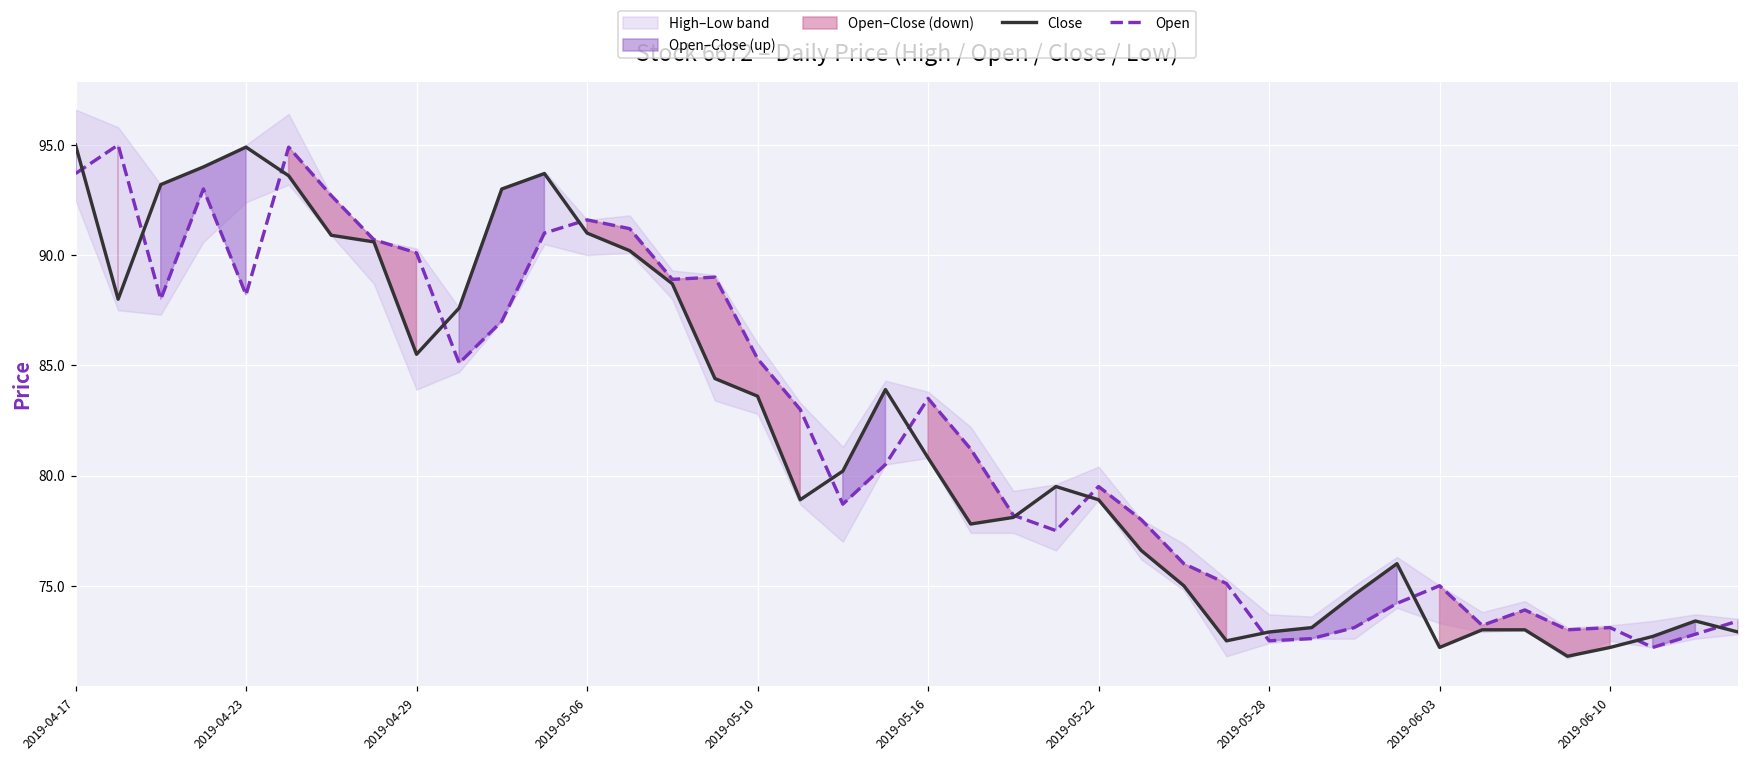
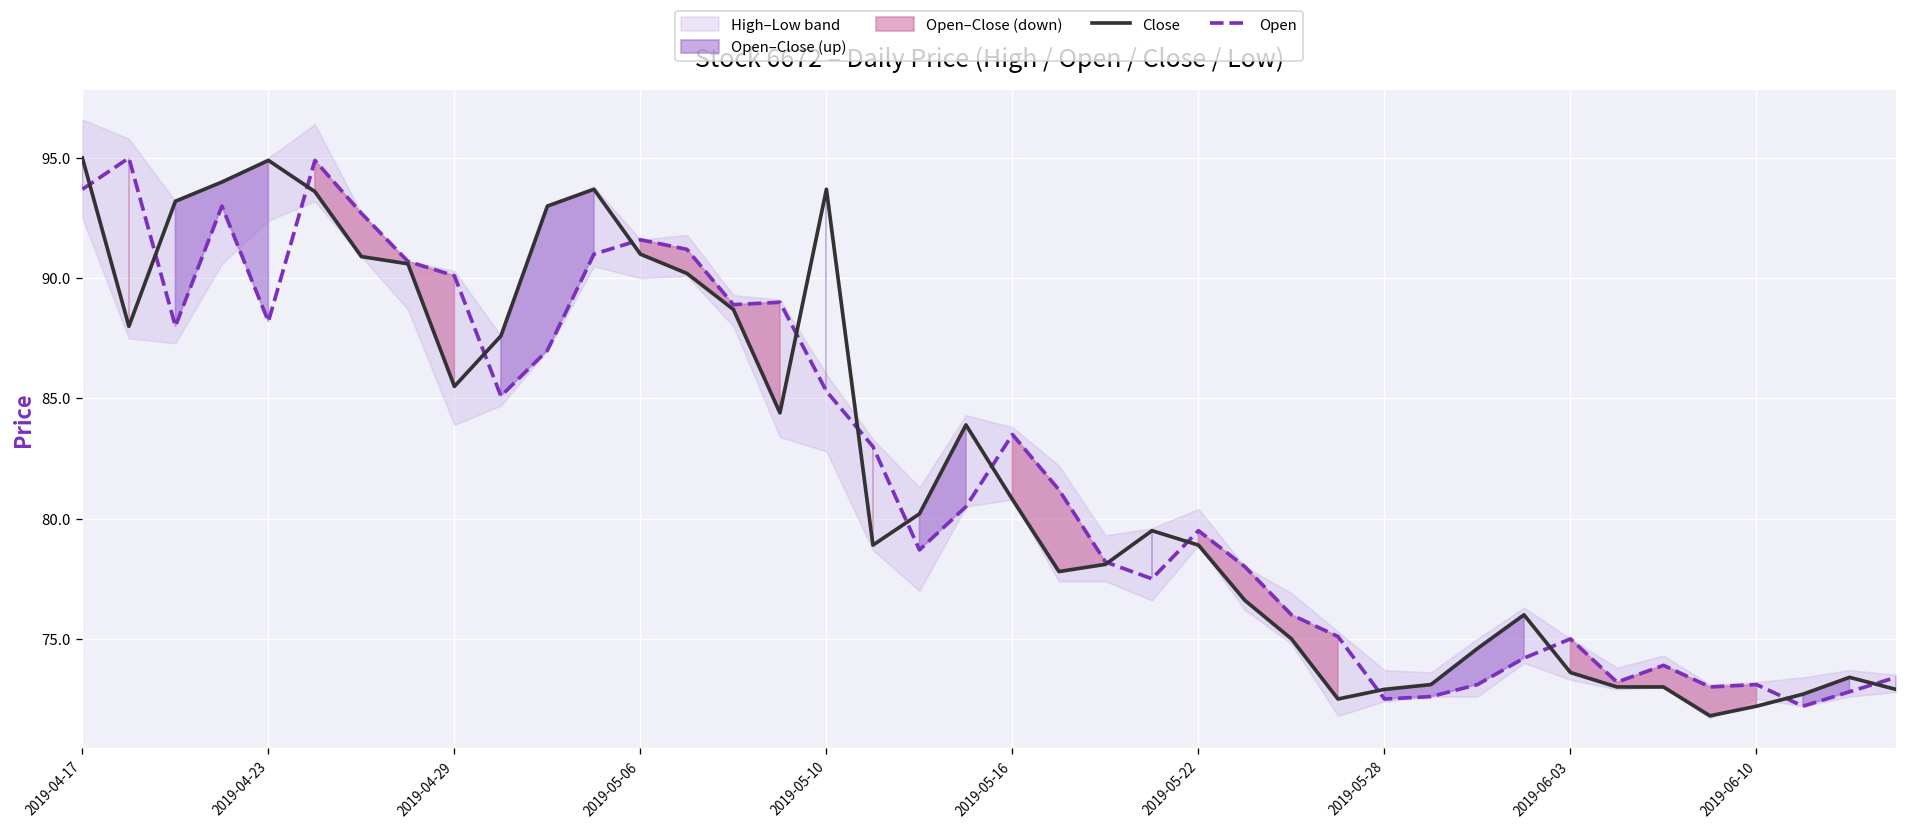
Close, 2019-05-10: 83.6 -> 93.7
Close, 2019-06-03: 72.2 -> 73.6
